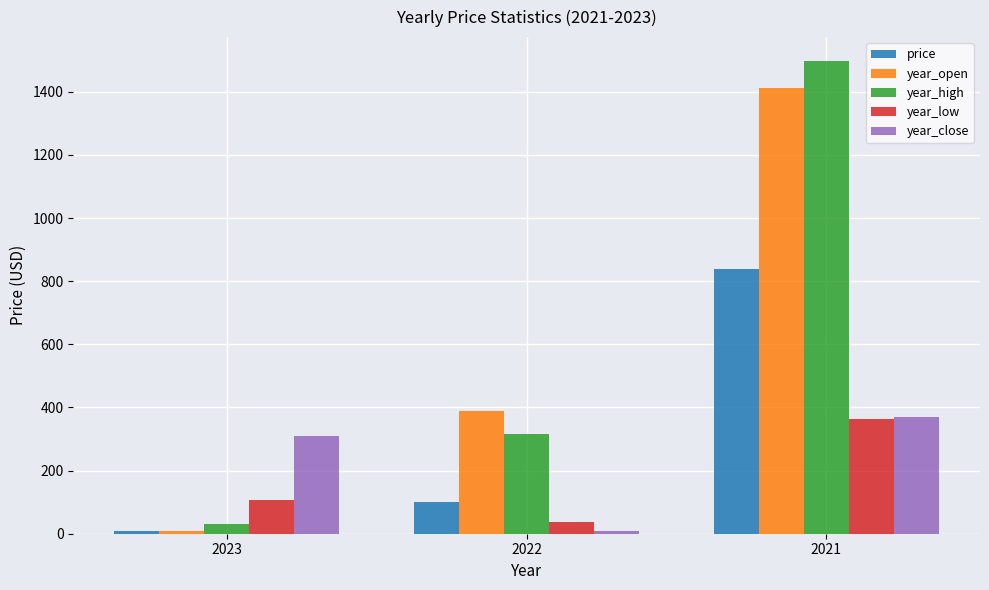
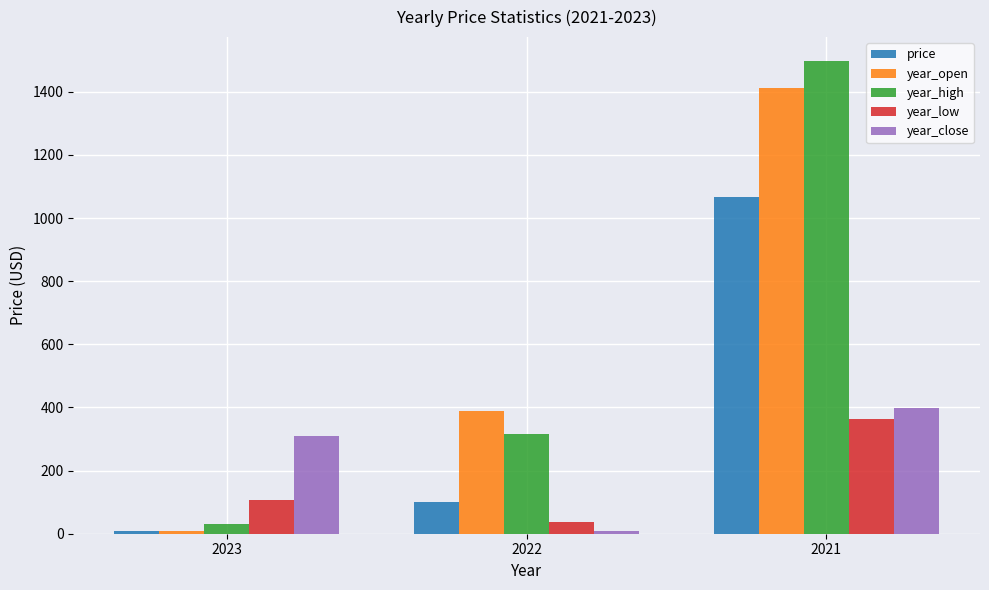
price, 2021: 840 -> 1070
year_close, 2021: 370 -> 400
